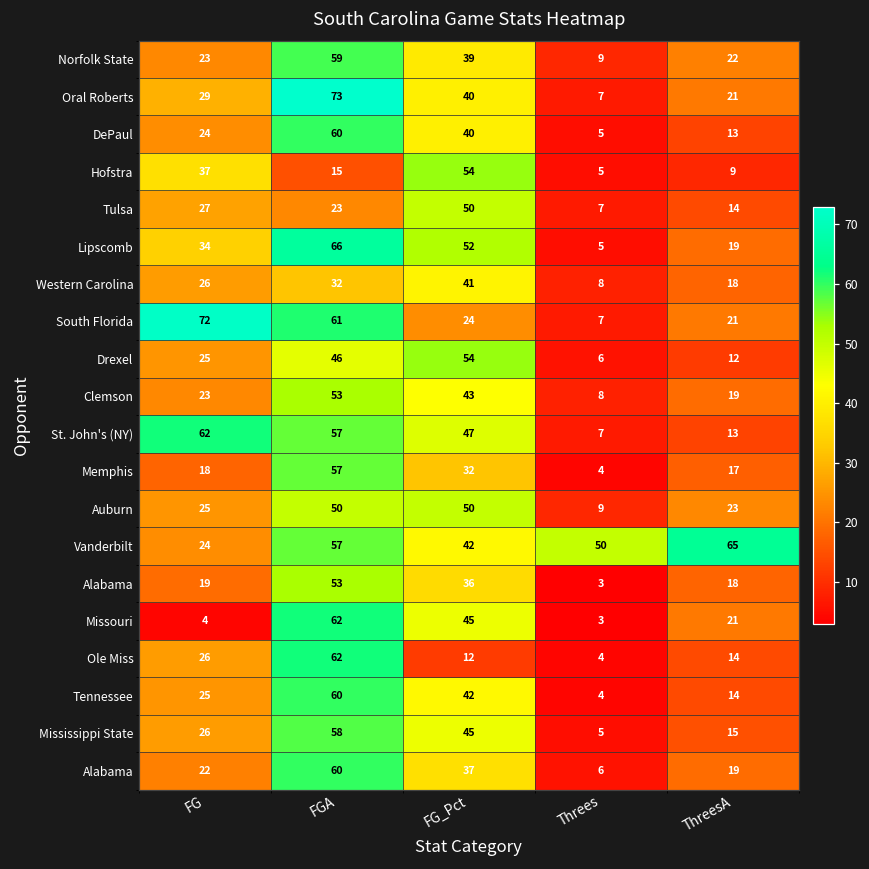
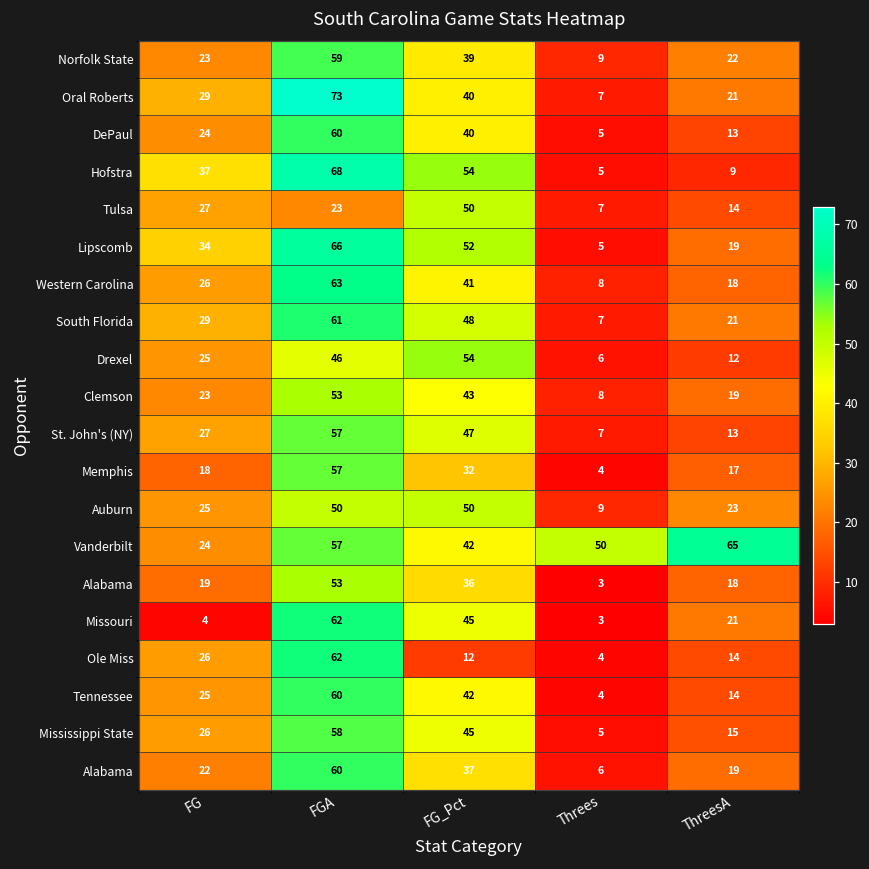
Hofstra, FGA: 15 -> 68
Western Carolina, FGA: 32 -> 63
South Florida, FG: 72 -> 29
South Florida, FG_Pct: 24 -> 48
St. John's (NY), FG: 62 -> 27
